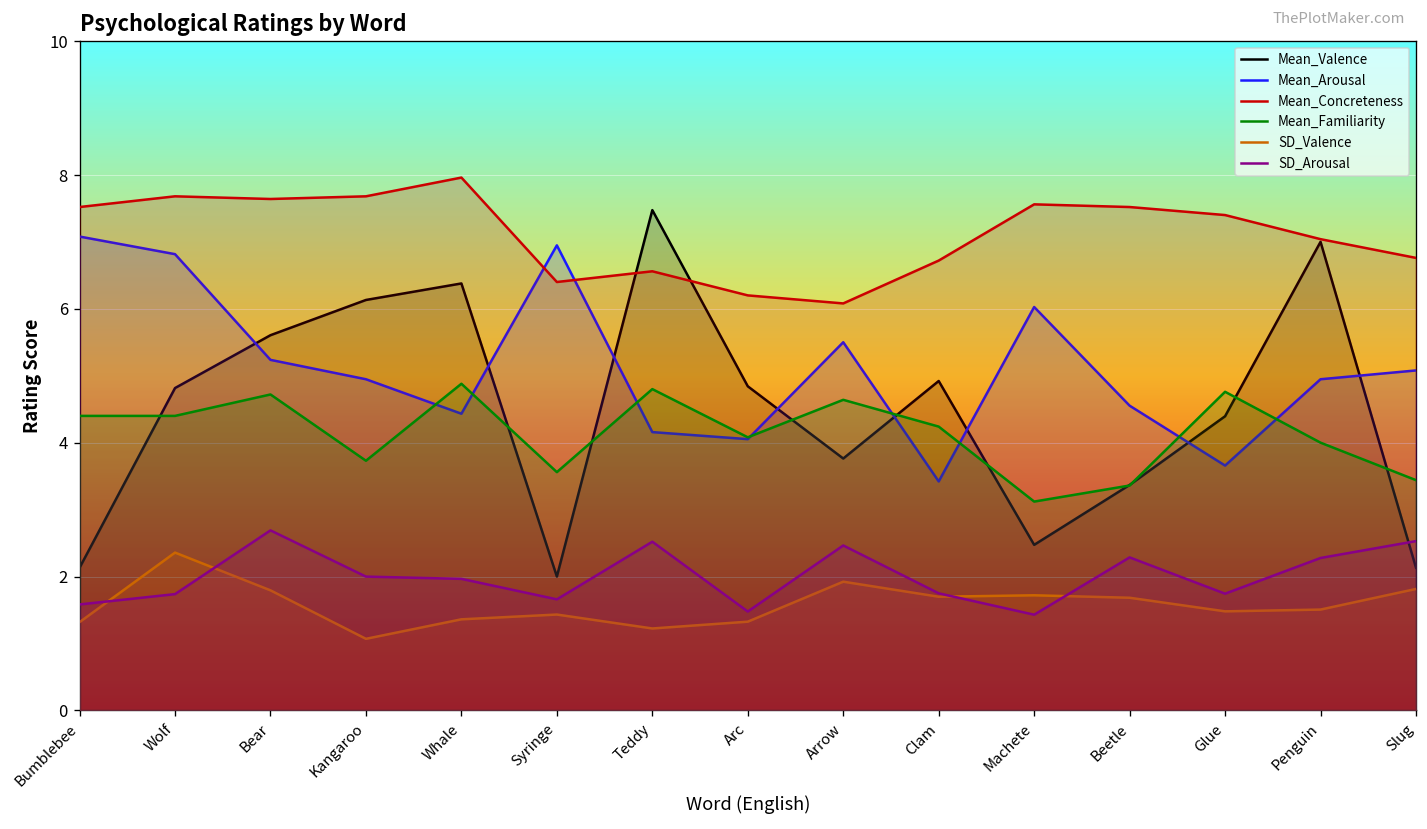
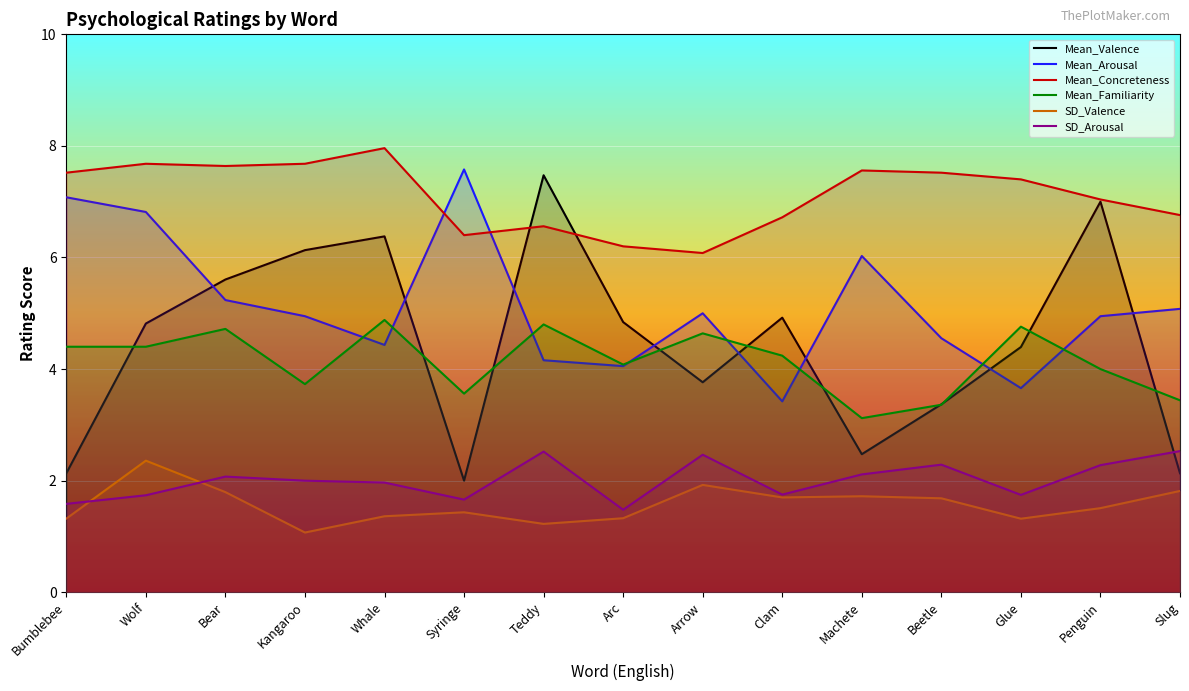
SD_Arousal, Bear: 2.7 -> 2.1
Mean_Arousal, Syringe: 6.9 -> 7.6
Mean_Arousal, Arrow: 5.5 -> 5.0
SD_Arousal, Machete: 1.4 -> 2.1
SD_Valence, Glue: 1.5 -> 1.3
